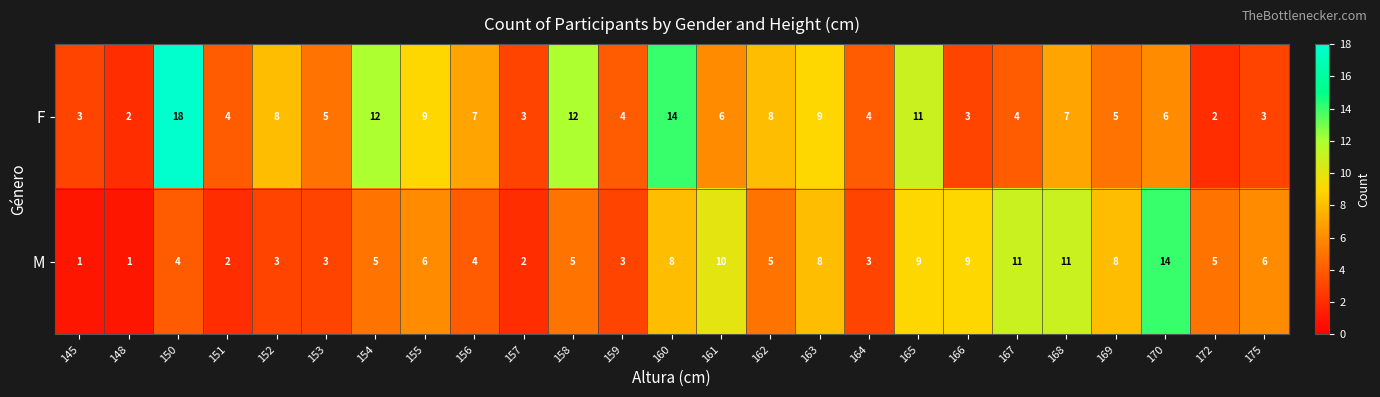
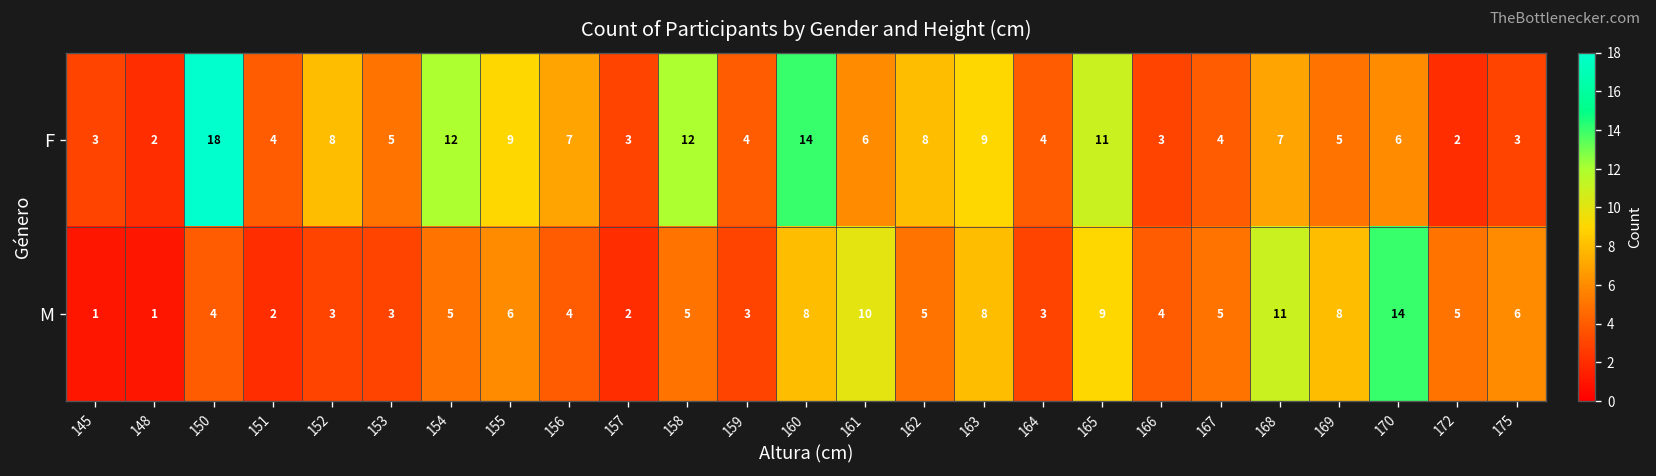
M, 166: 9 -> 4
M, 167: 11 -> 5
